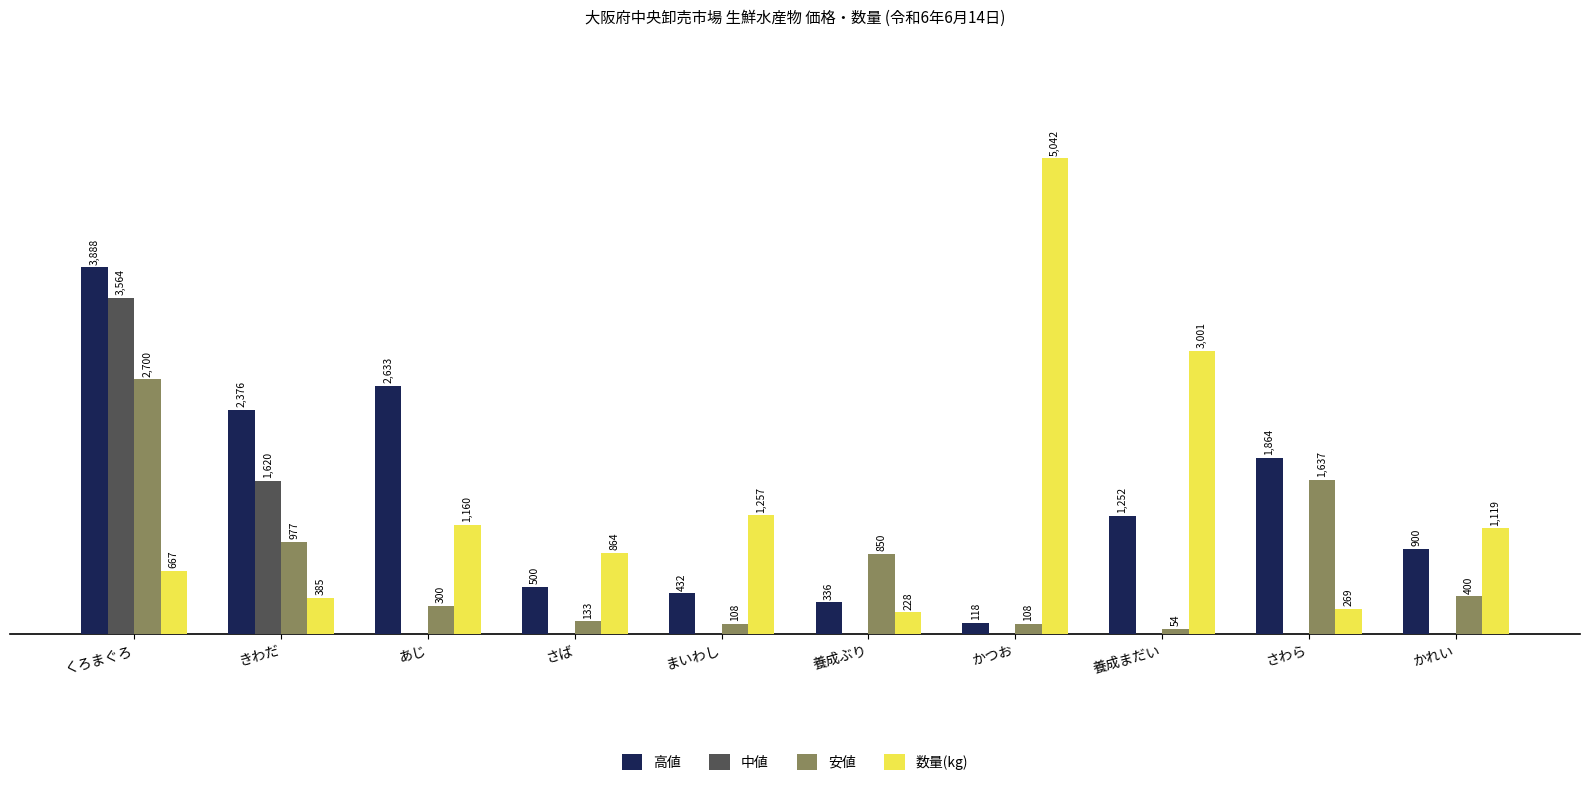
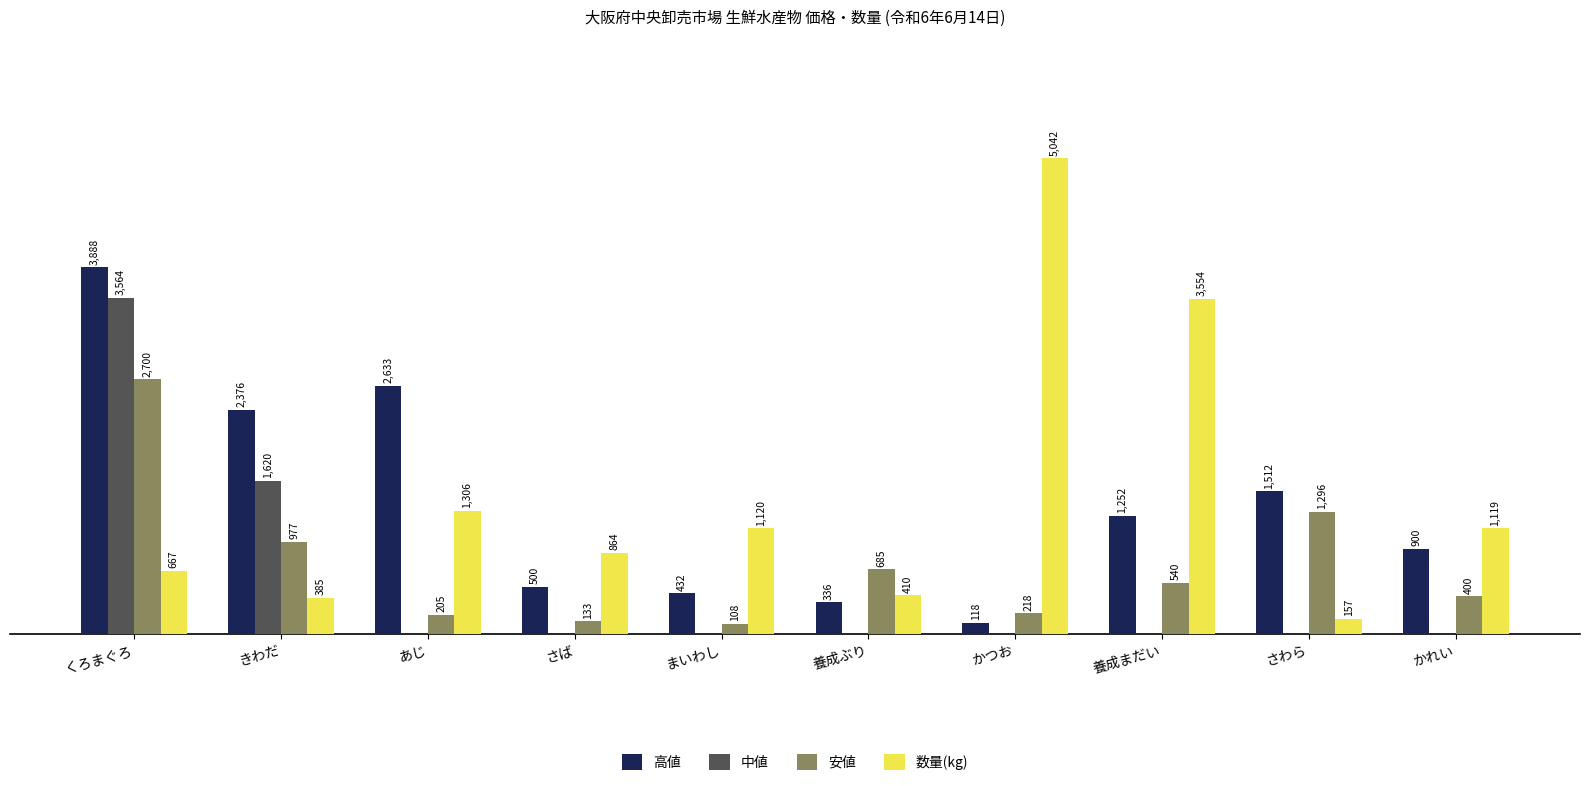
安値, あじ: 300 -> 205
数量(kg), あじ: 1,160 -> 1,306
数量(kg), まいわし: 1,257 -> 1,120
安値, 養成ぶり: 850 -> 685
数量(kg), 養成ぶり: 228 -> 410
安値, かつお: 108 -> 218
安値, 養成まだい: 54 -> 540
数量(kg), 養成まだい: 3,001 -> 3,554
高値, さわら: 1,864 -> 1,512
安値, さわら: 1,637 -> 1,296
数量(kg), さわら: 269 -> 157
